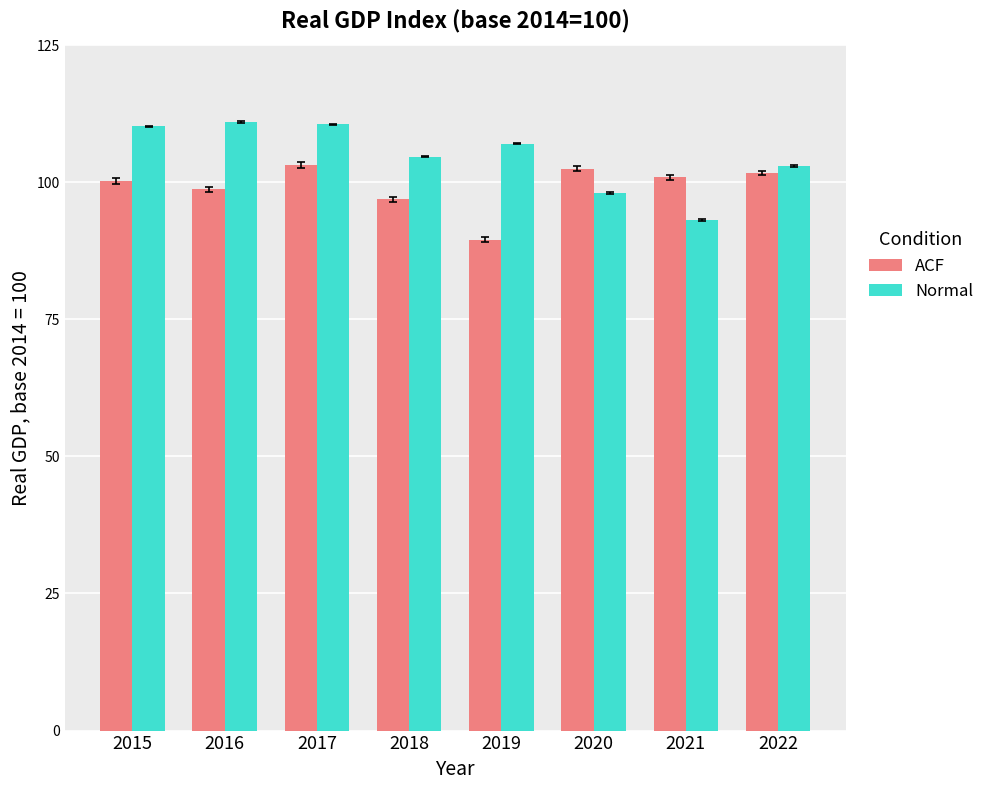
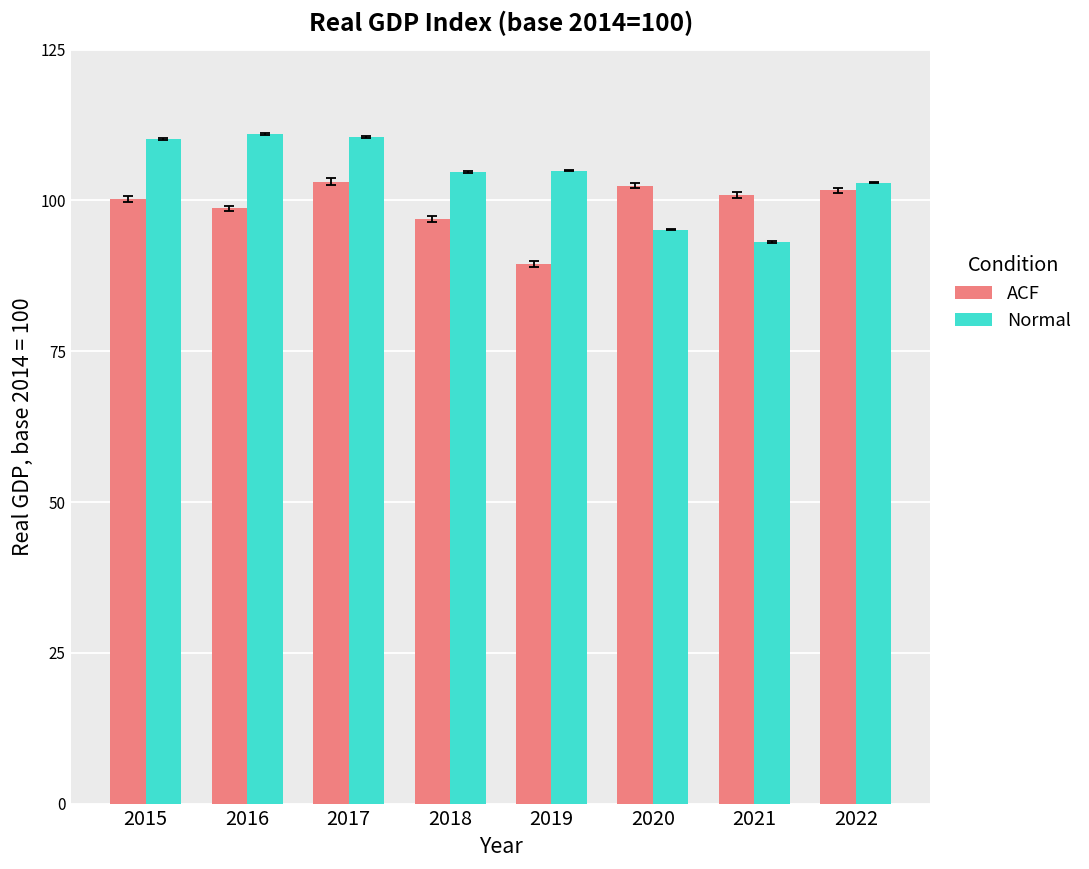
Normal, 2019: 107 -> 105
Normal, 2020: 98 -> 95
